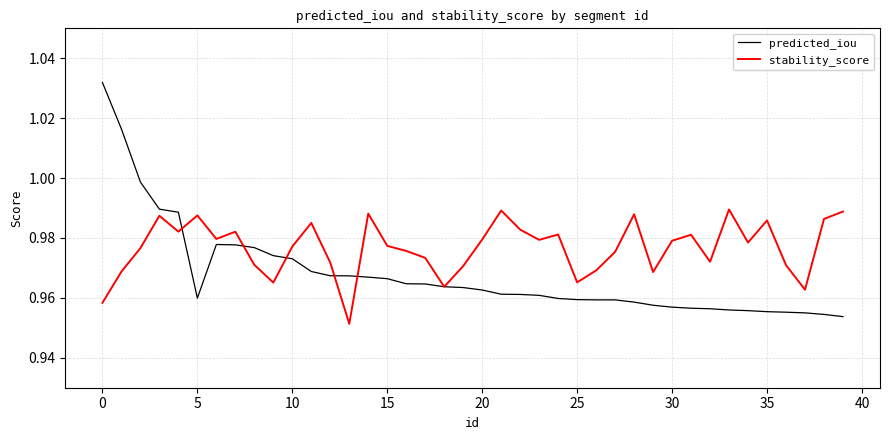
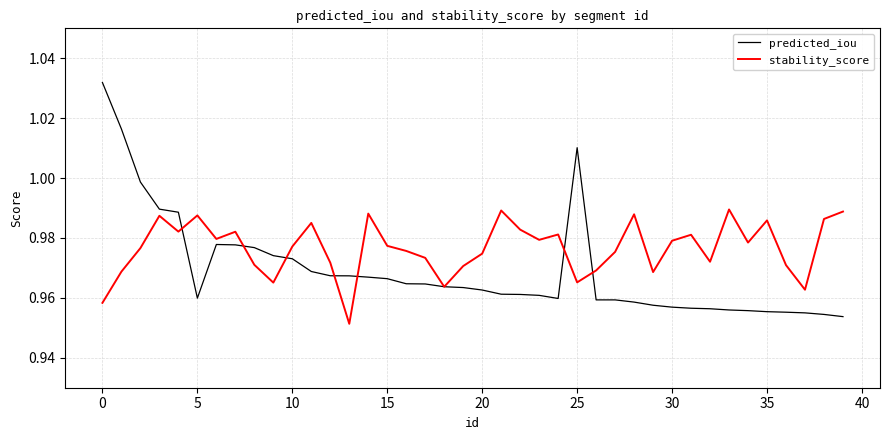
stability_score, 20: 0.979 -> 0.975
predicted_iou, 25: 0.959 -> 1.010
